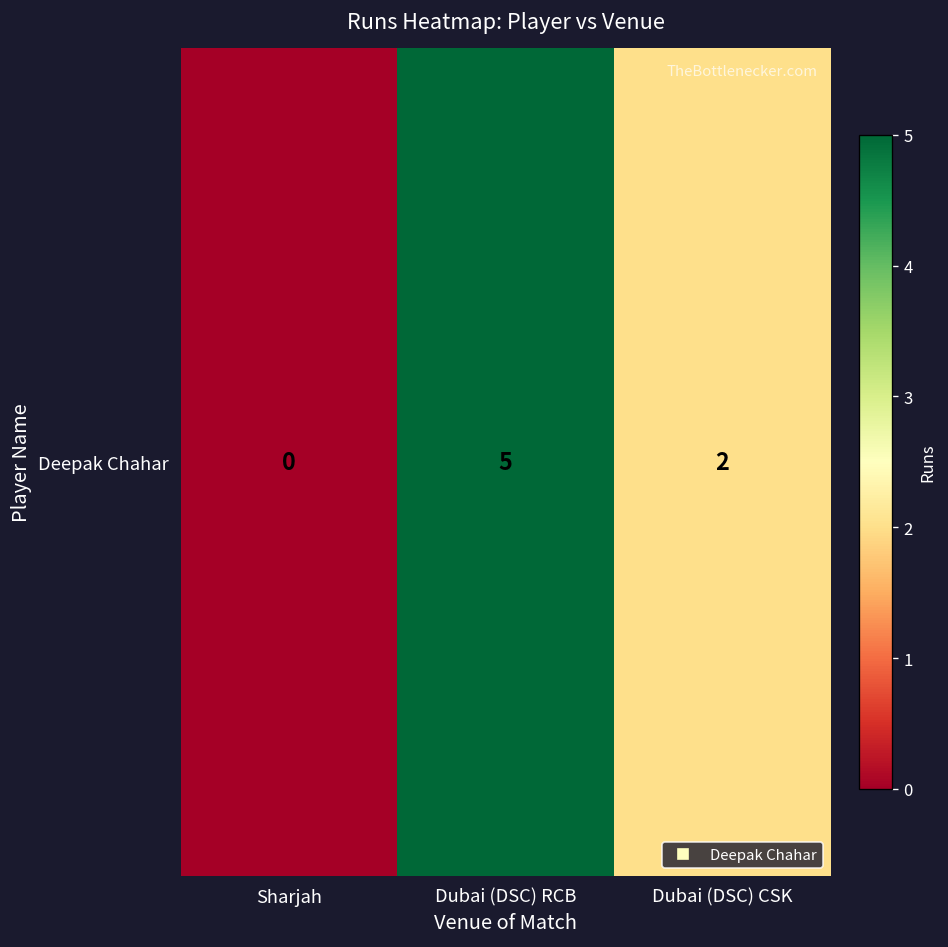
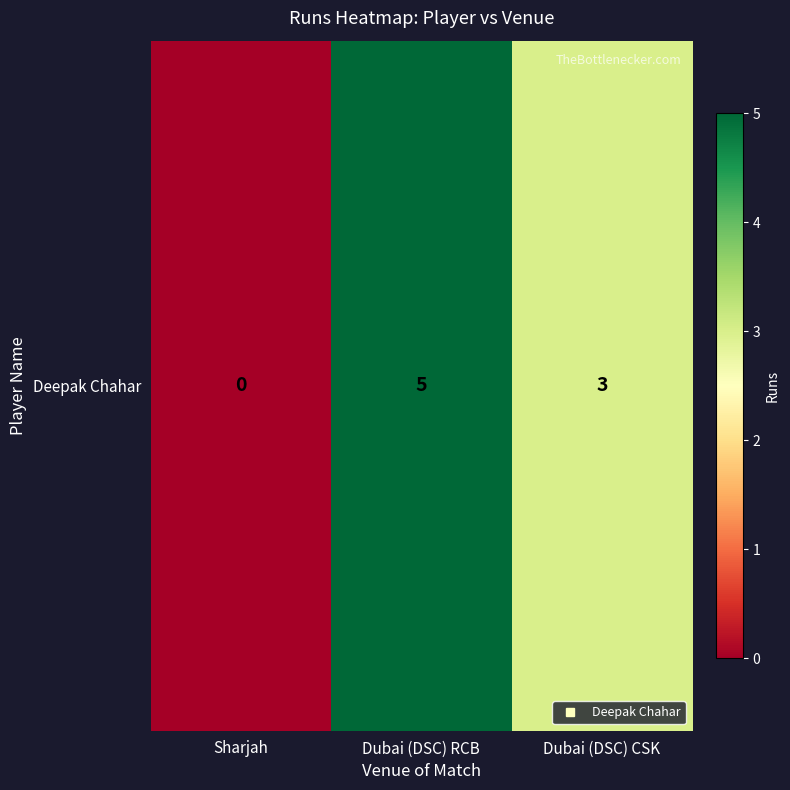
Deepak Chahar, Dubai (DSC) CSK: 2 -> 3
